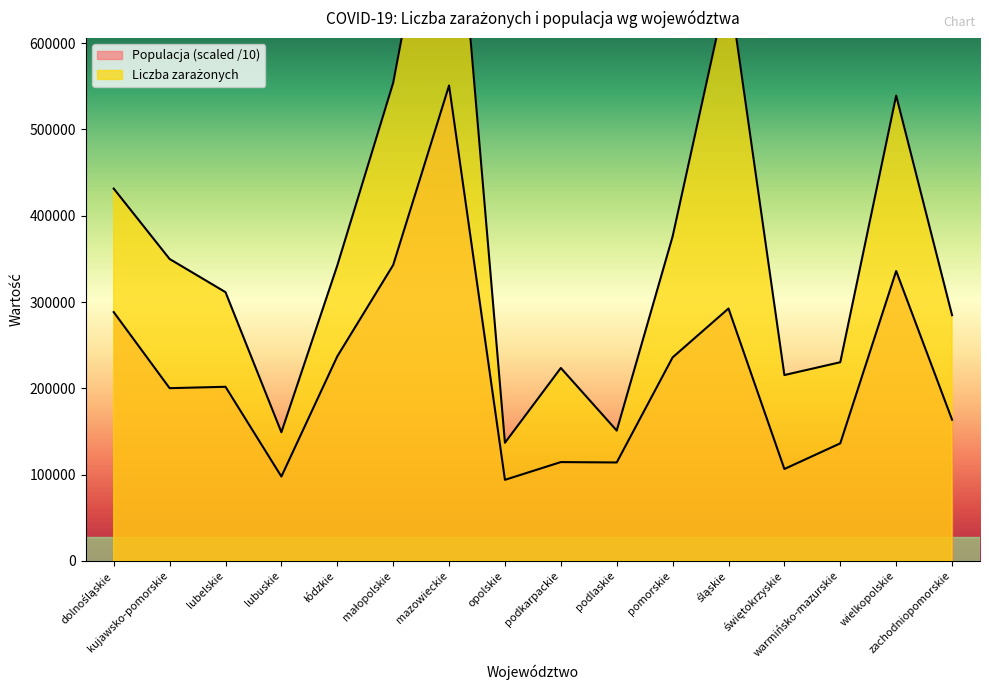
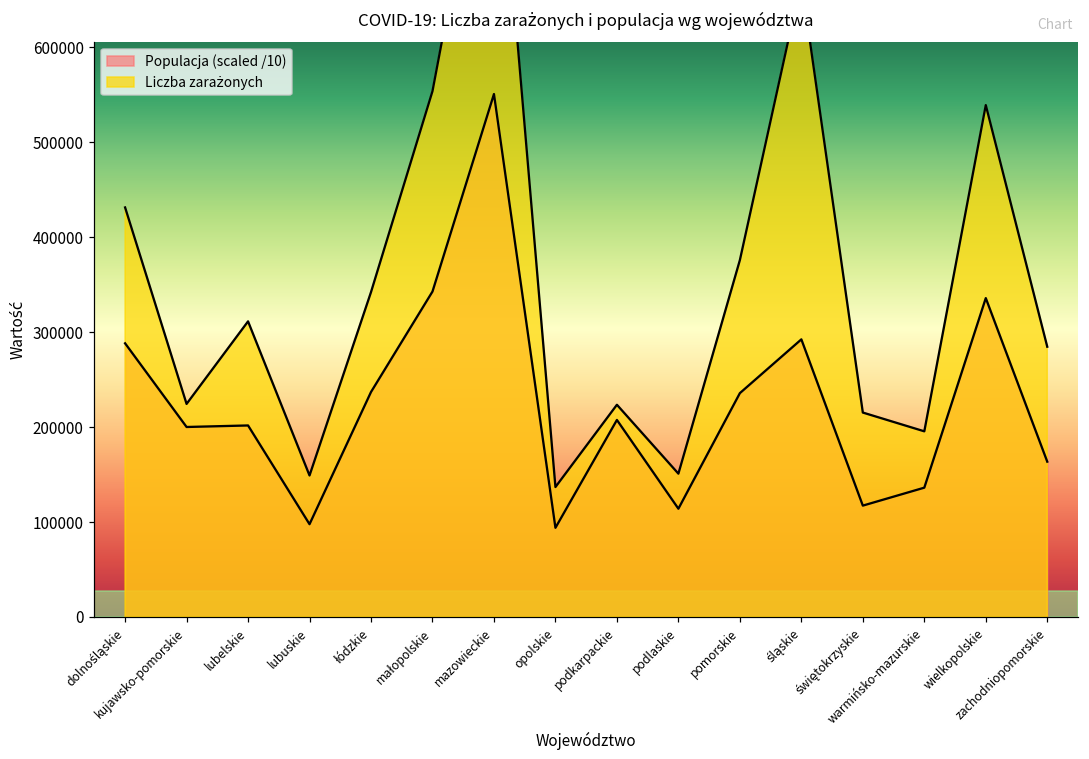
Liczba zarażonych, kujawsko-pomorskie: 350000 -> 220000
Populacja (scaled /10), podkarpackie: 110000 -> 210000
Populacja (scaled /10), świętokrzyskie: 110000 -> 120000
Liczba zarażonych, warmińsko-mazurskie: 230000 -> 200000
